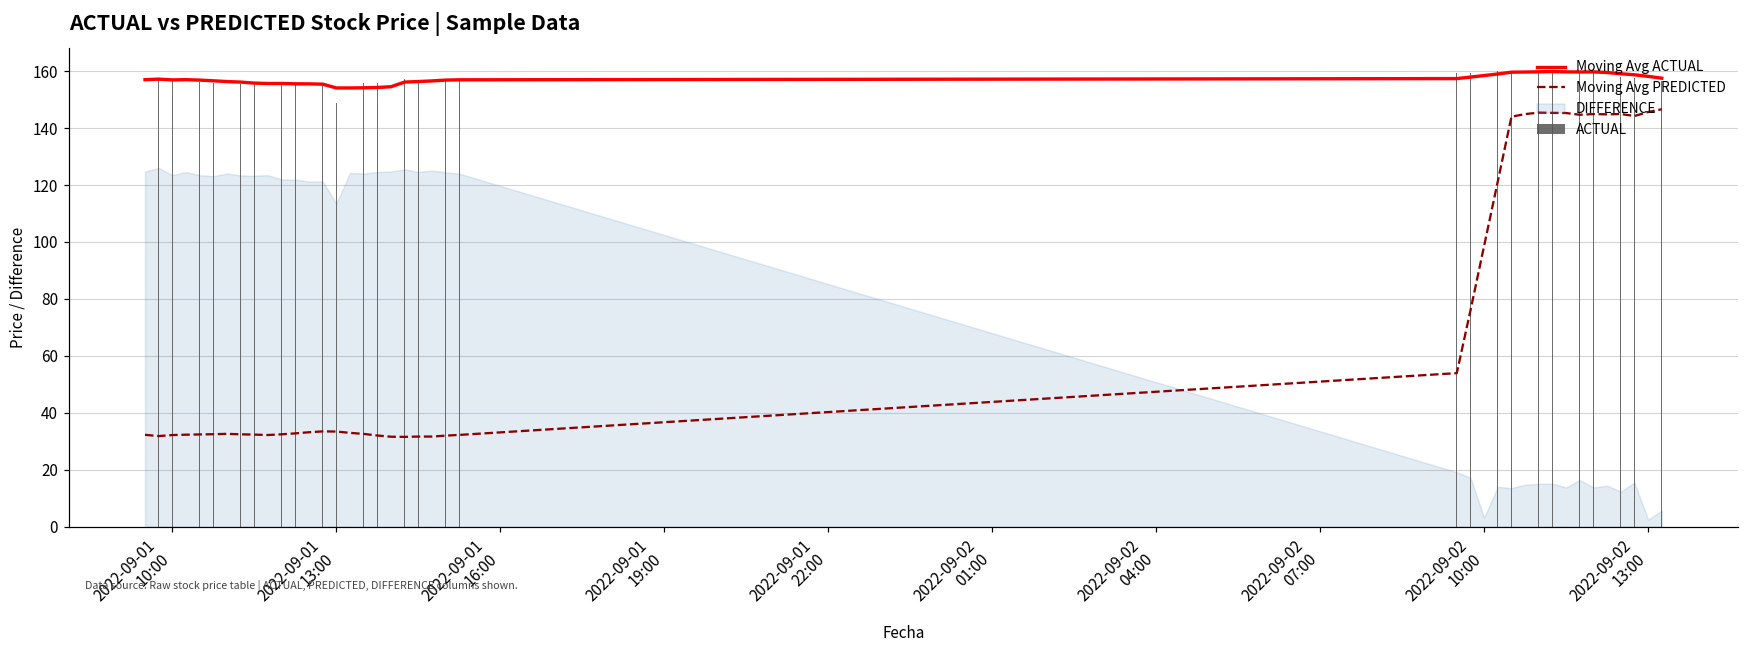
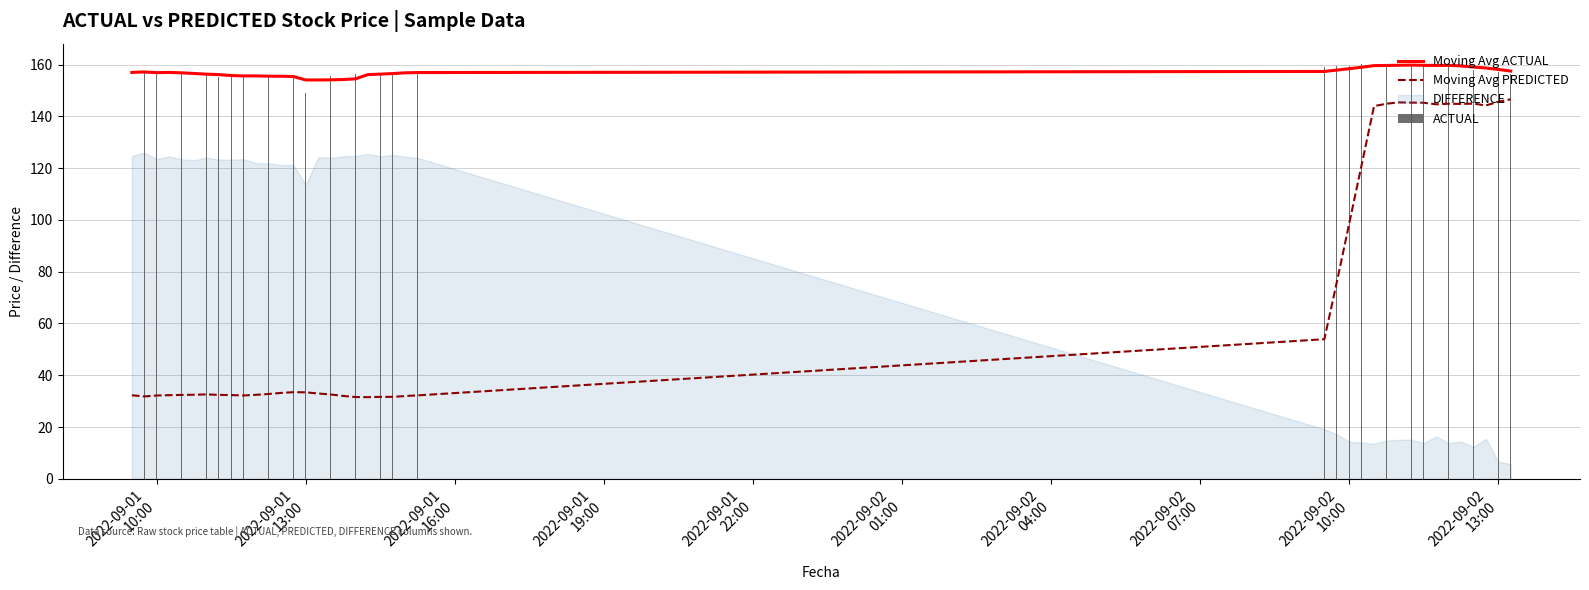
DIFFERENCE, 2022-09-02 10:00: 3 -> 14
DIFFERENCE, 2022-09-02 13:00: 2 -> 7
